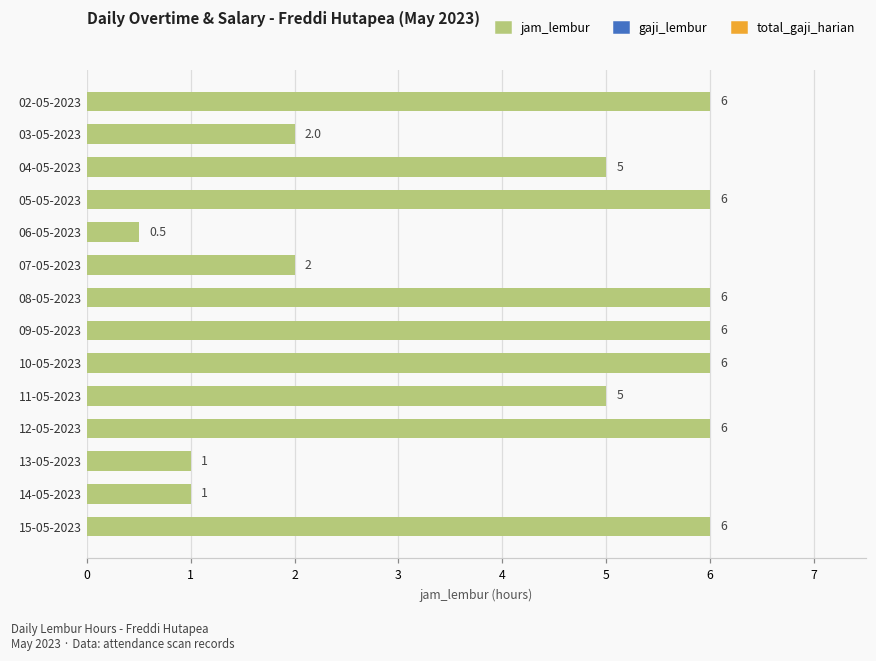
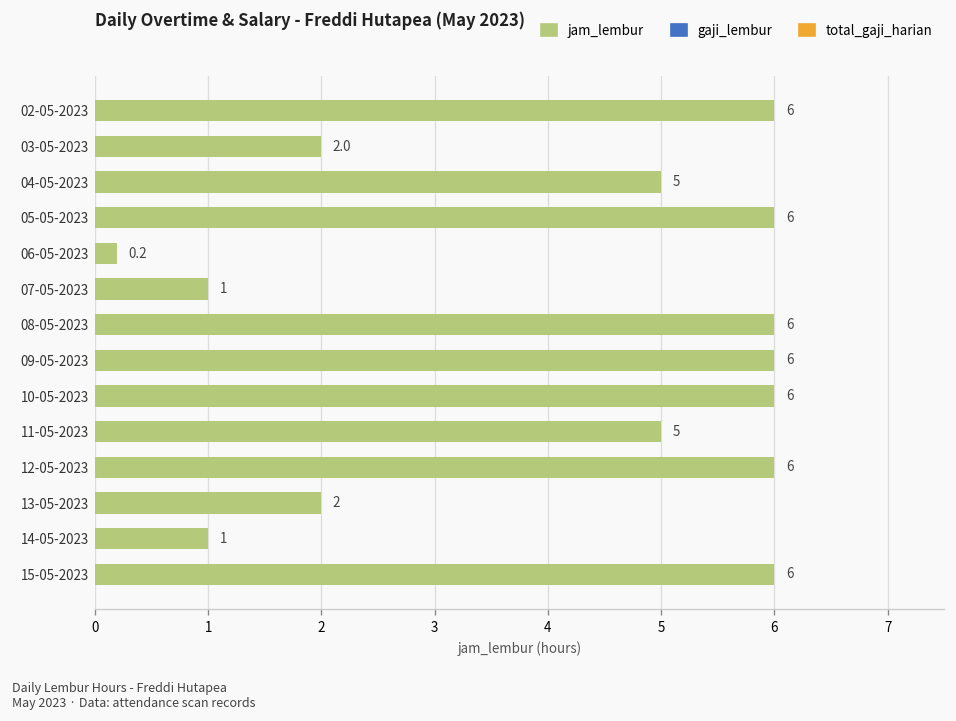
06-05-2023: 0.5 -> 0.2
07-05-2023: 2 -> 1
13-05-2023: 1 -> 2
